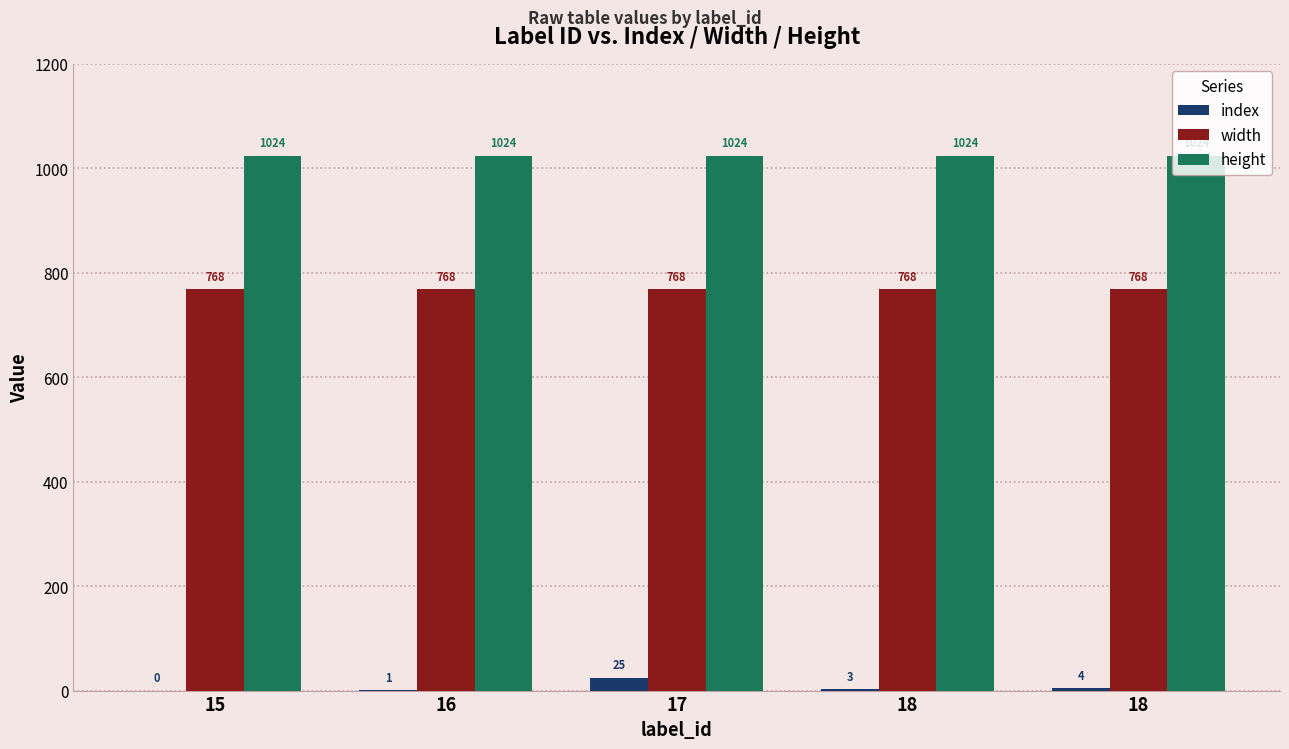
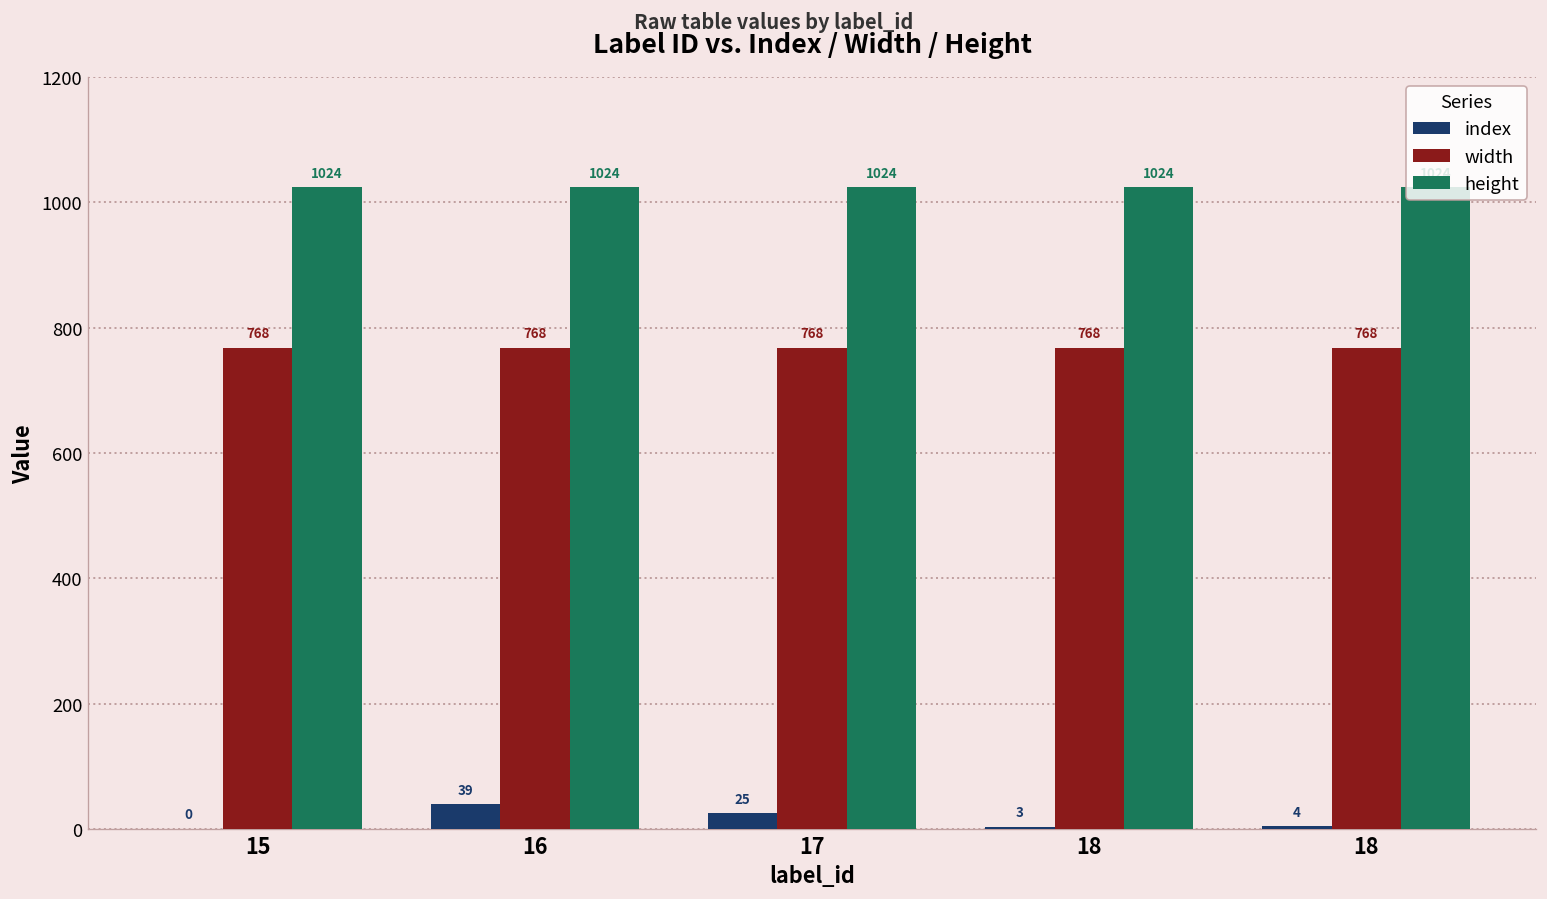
index, 16: 1 -> 39
